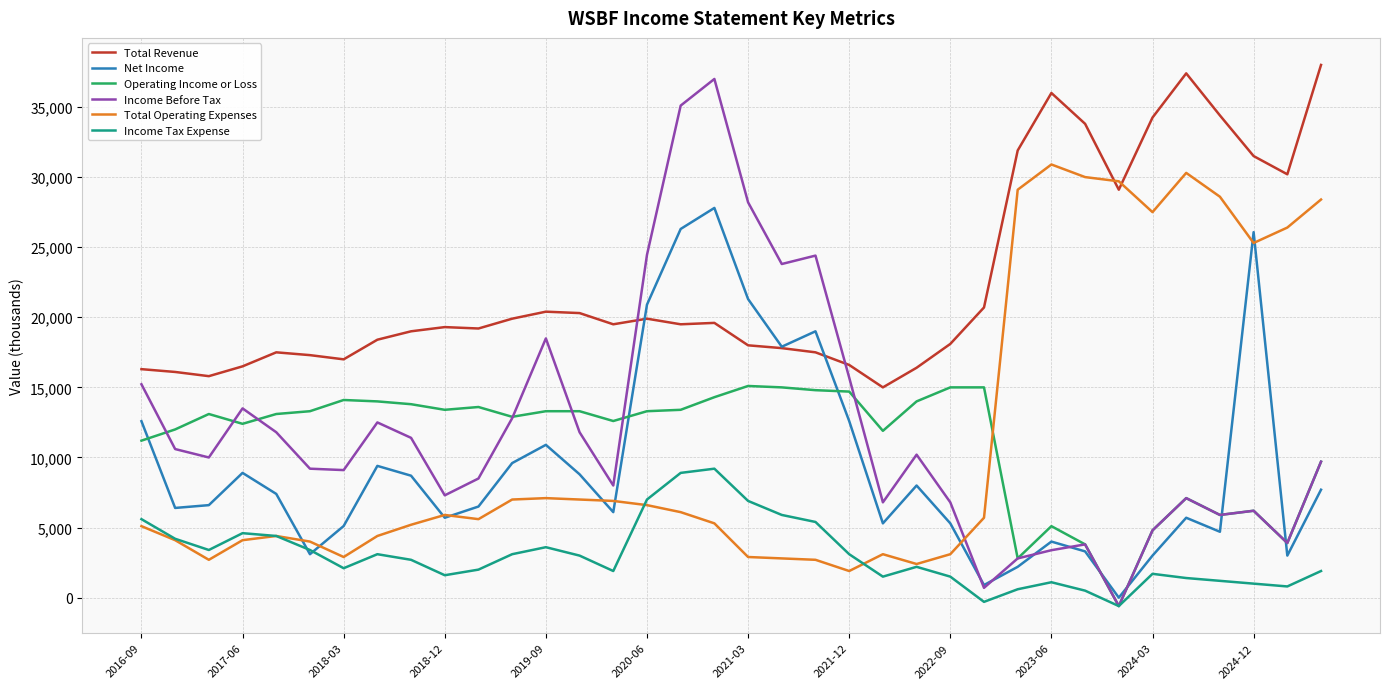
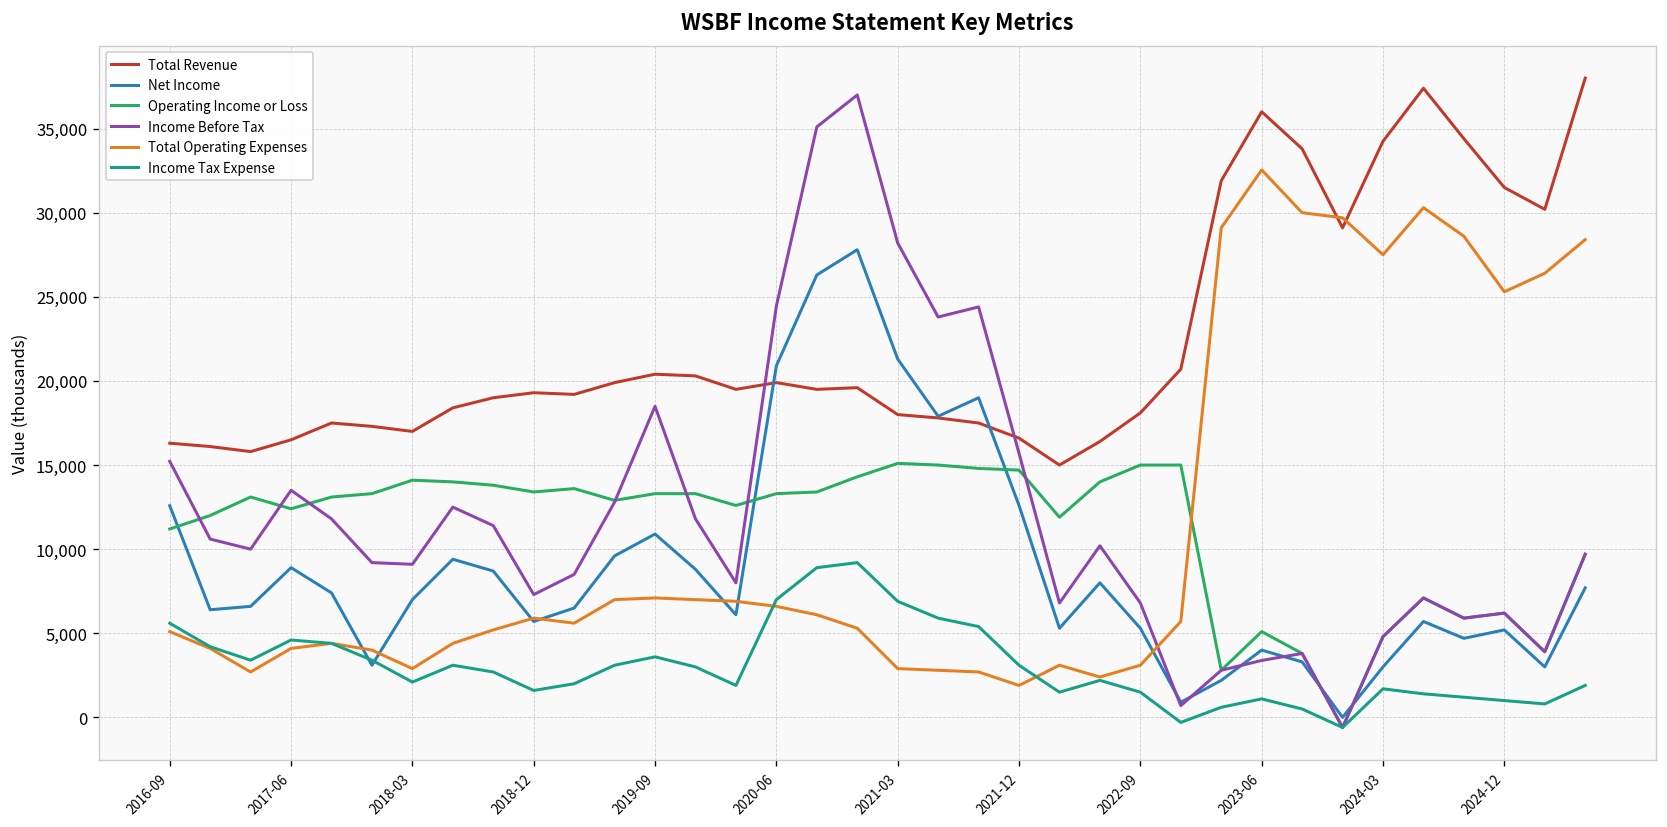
Net Income, 2018-03: 5,100 -> 7,000
Total Operating Expenses, 2023-06: 30,900 -> 32,500
Net Income, 2024-12: 26,100 -> 5,200
